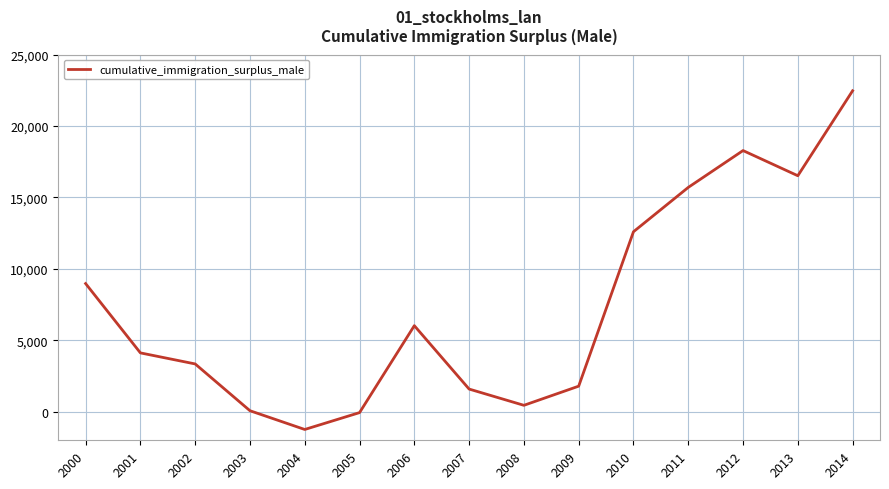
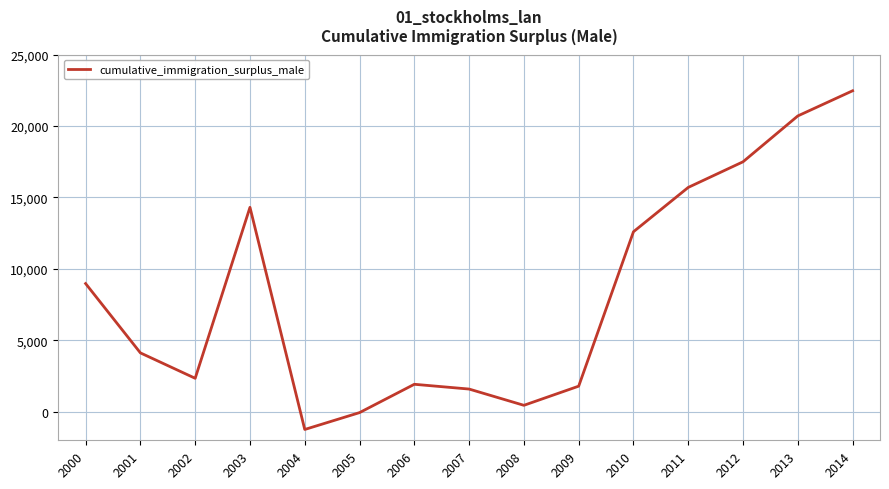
2002: 3,300 -> 2,300
2003: 100 -> 14,300
2006: 6,000 -> 1,900
2012: 18,300 -> 17,500
2013: 16,500 -> 20,700
